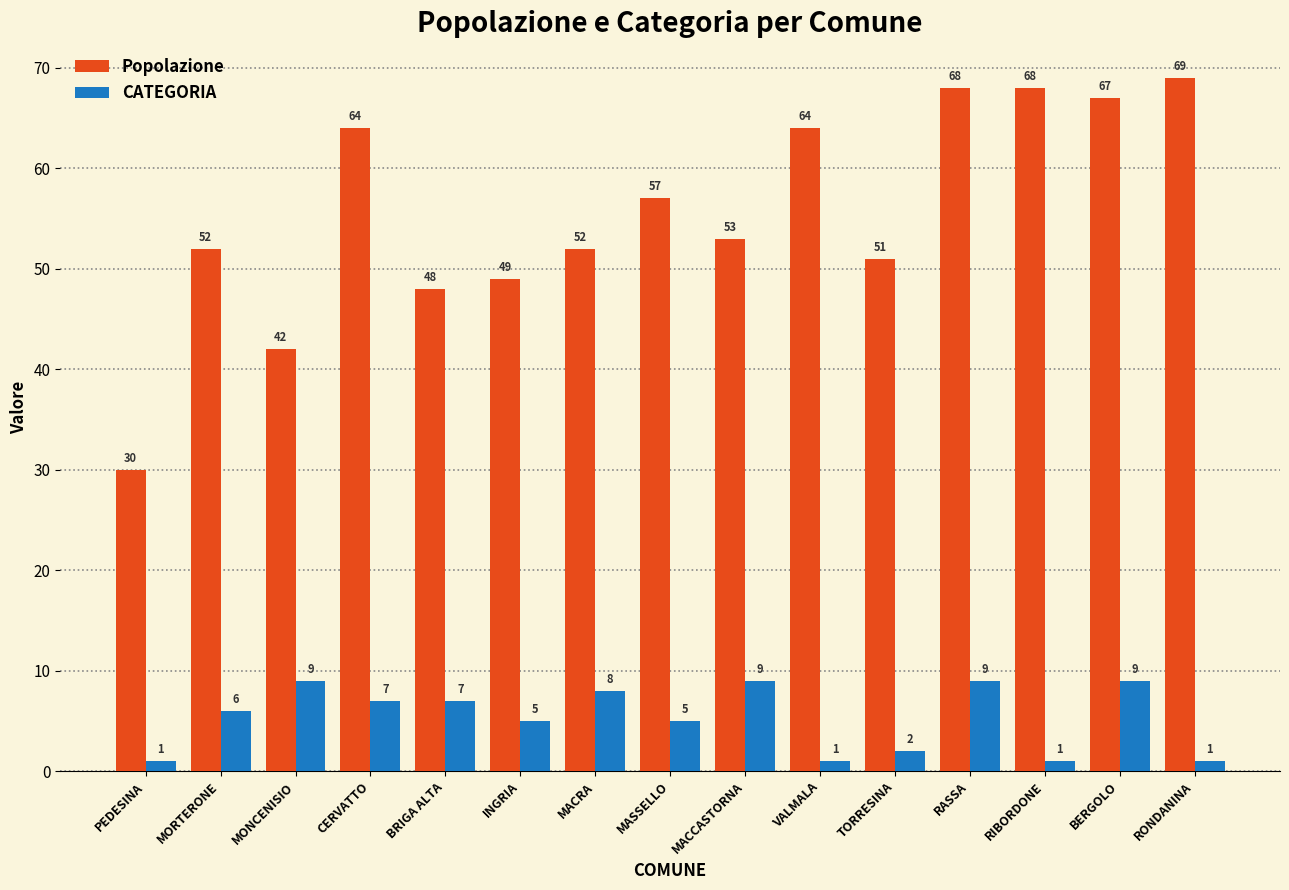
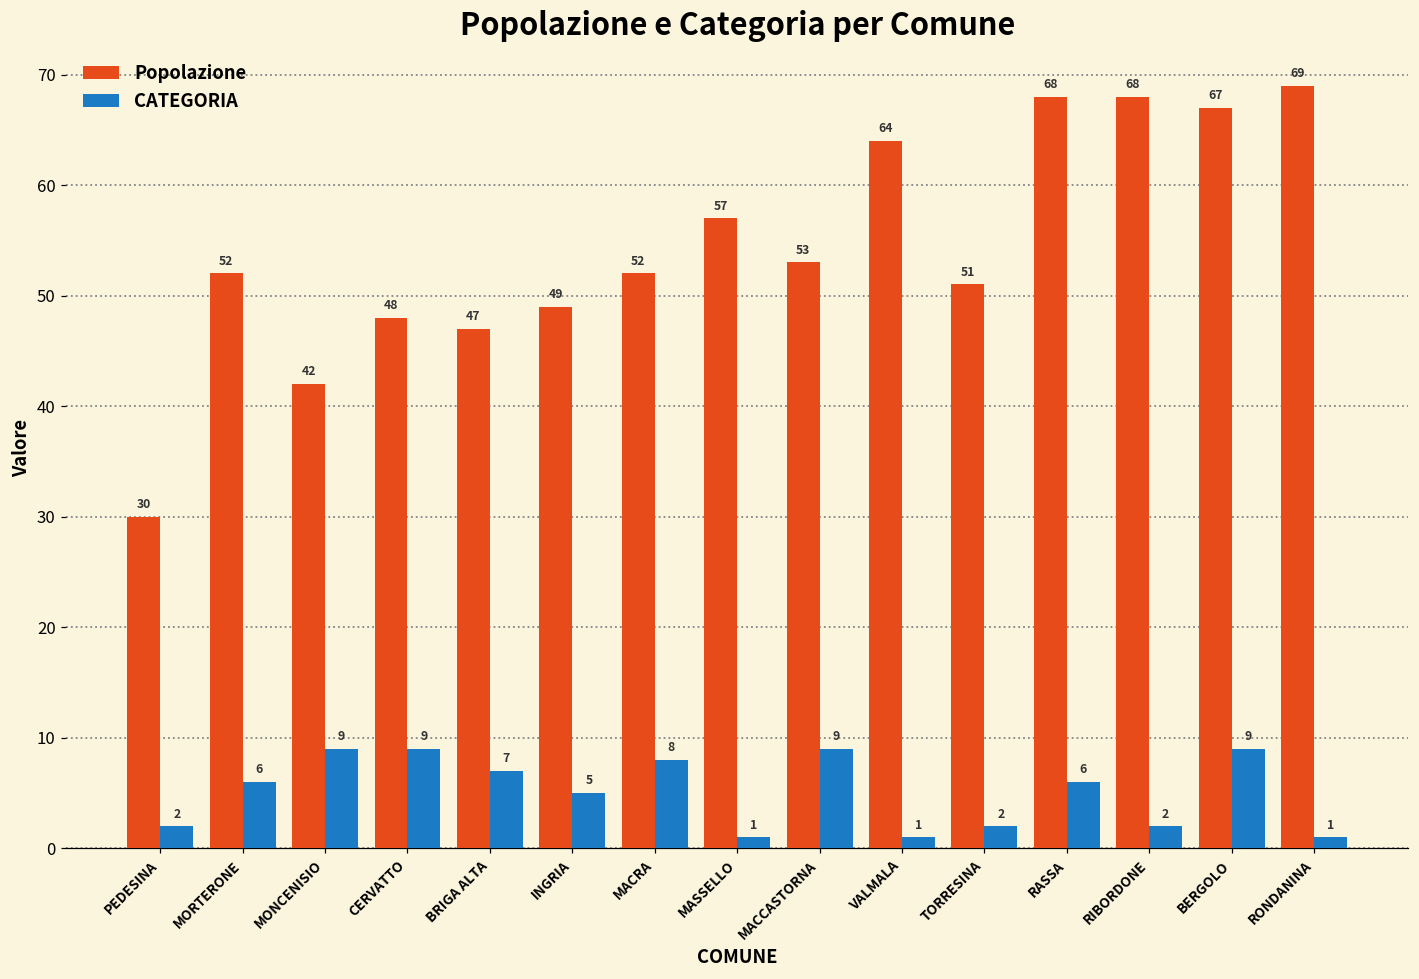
CATEGORIA, PEDESINA: 1 -> 2
Popolazione, CERVATTO: 64 -> 48
CATEGORIA, CERVATTO: 7 -> 9
Popolazione, BRIGA ALTA: 48 -> 47
CATEGORIA, MASSELLO: 5 -> 1
CATEGORIA, RASSA: 9 -> 6
CATEGORIA, RIBORDONE: 1 -> 2
